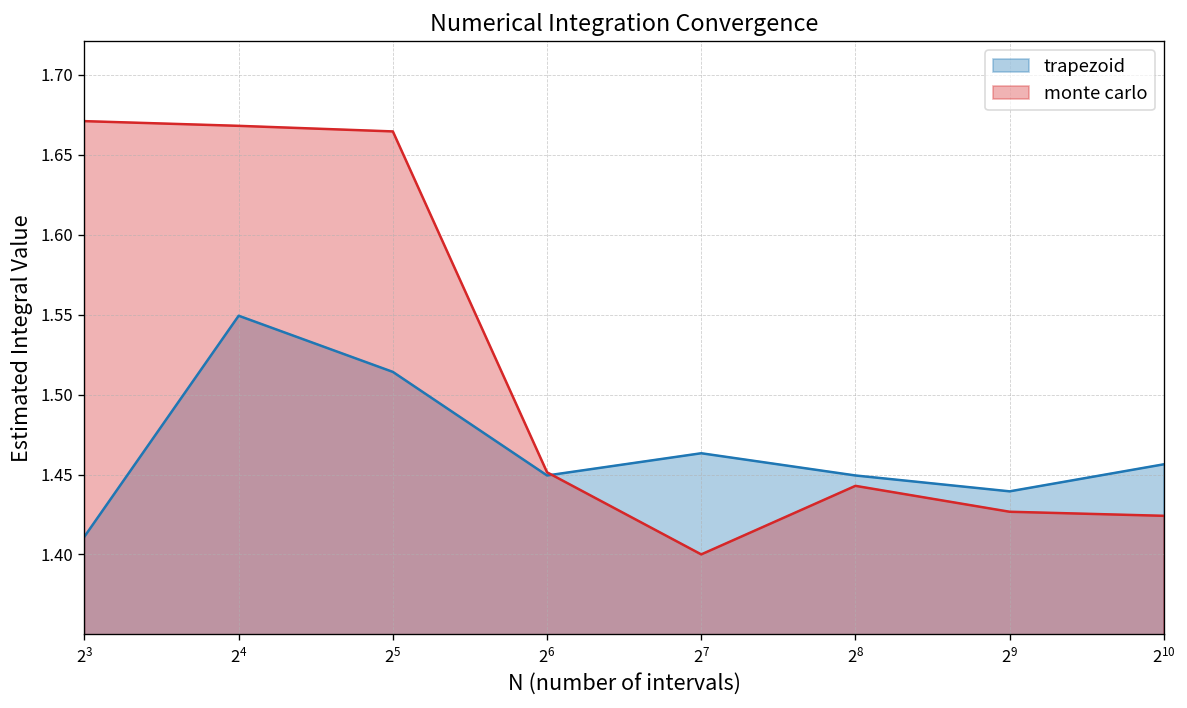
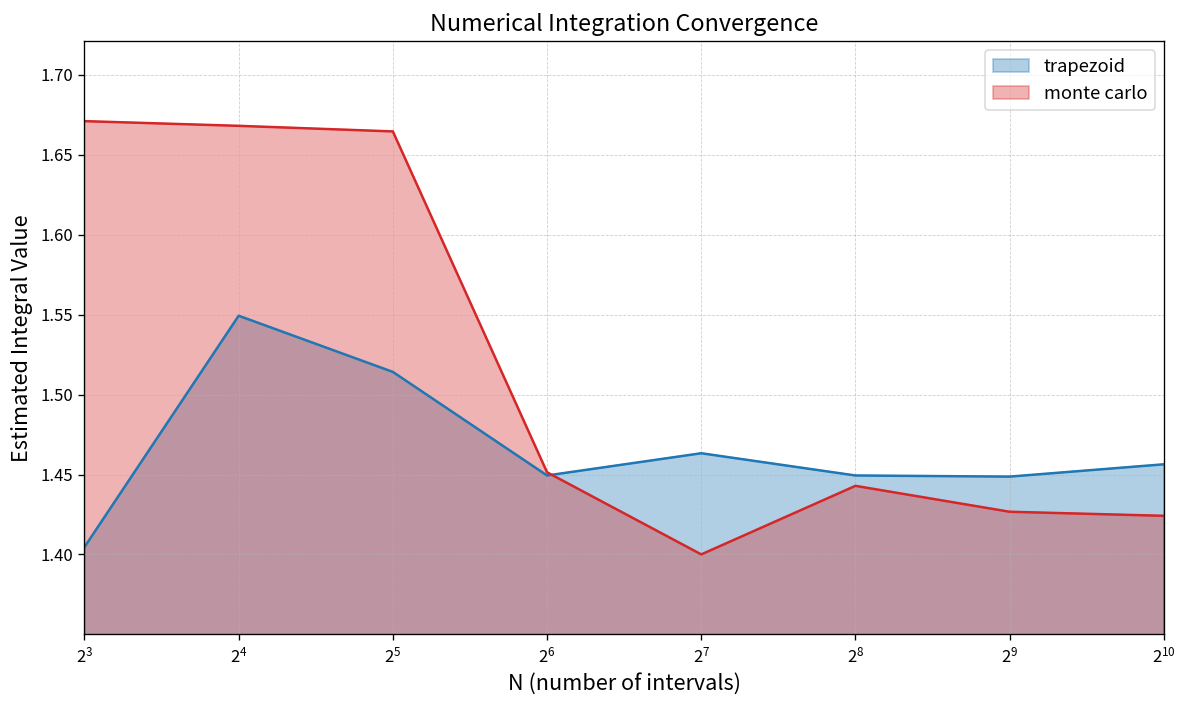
trapezoid, 2^3: 1.411 -> 1.405
trapezoid, 2^9: 1.439 -> 1.449
